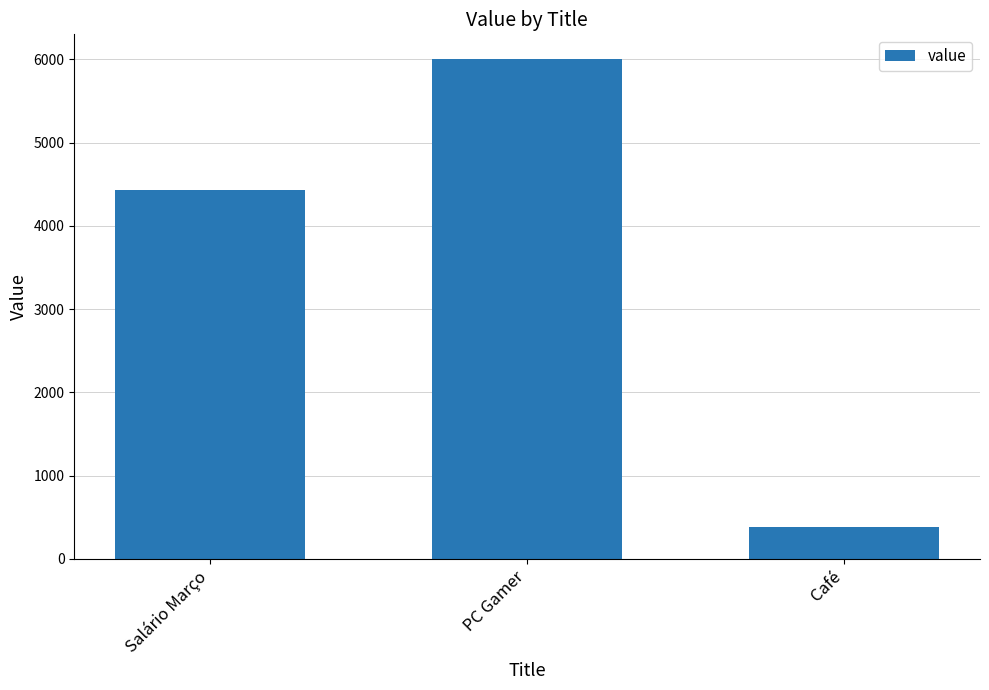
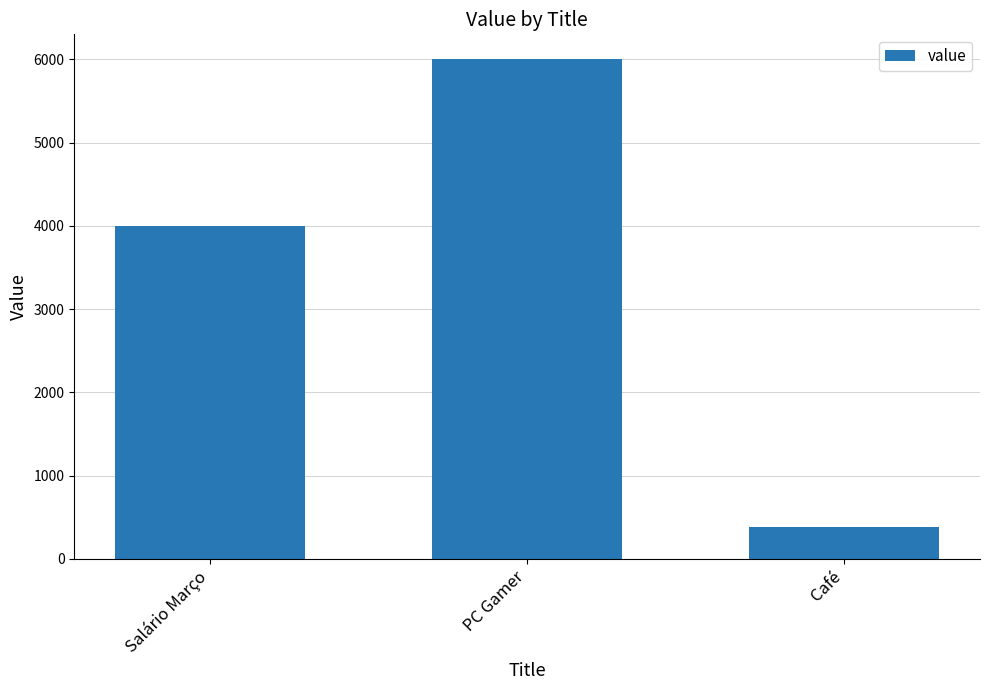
Salário Março: 4400 -> 4000
